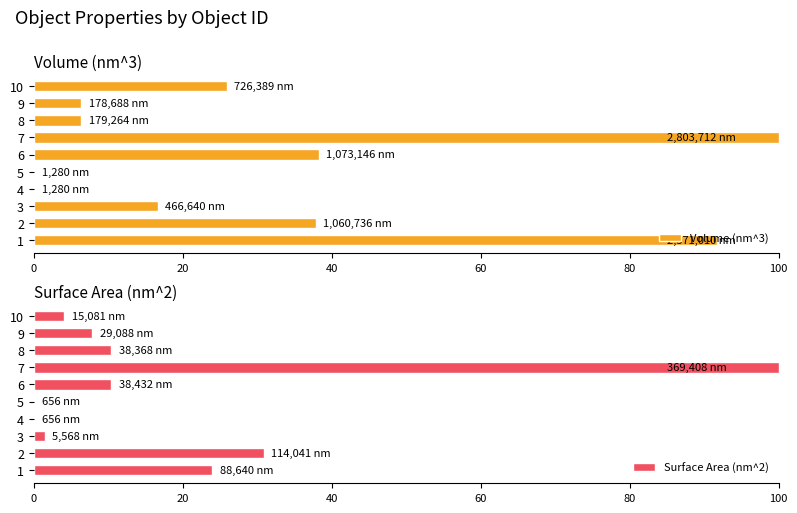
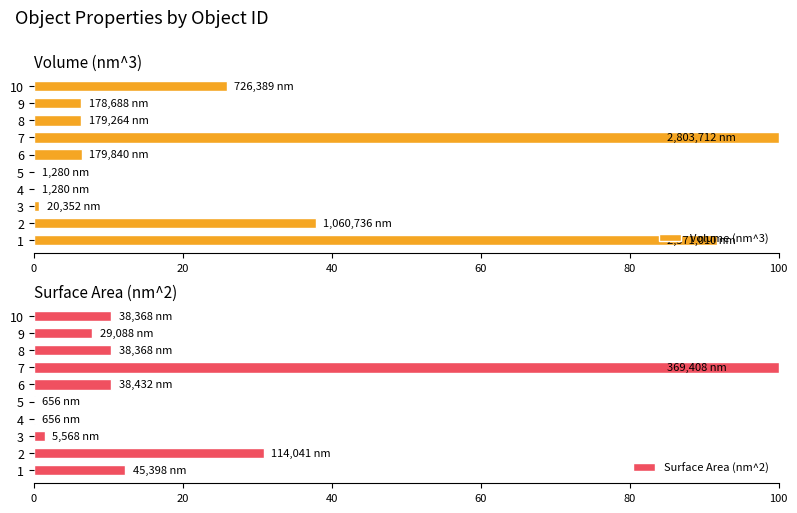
Volume (nm^3), 6: 1,073,146 -> 179,840
Volume (nm^3), 3: 466,640 -> 20,352
Surface Area (nm^2), 10: 15,081 -> 38,368
Surface Area (nm^2), 1: 88,640 -> 45,398
